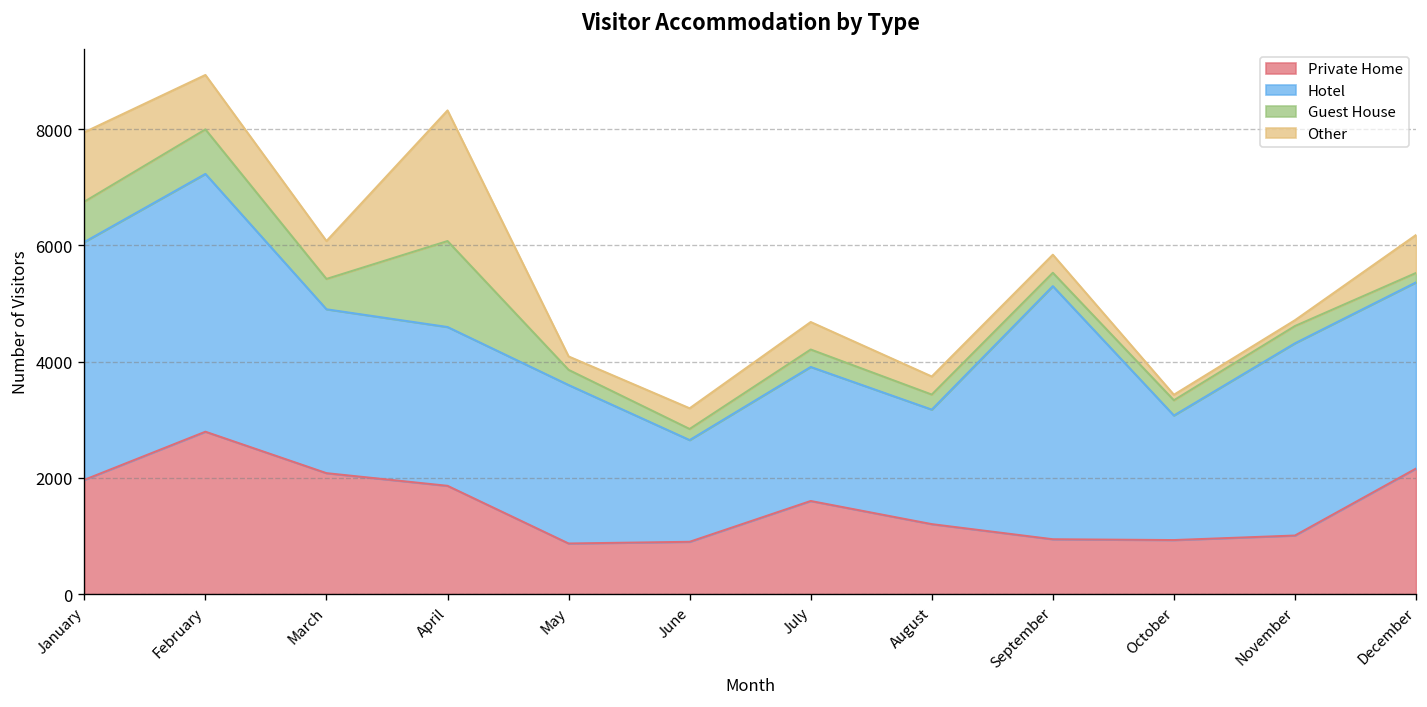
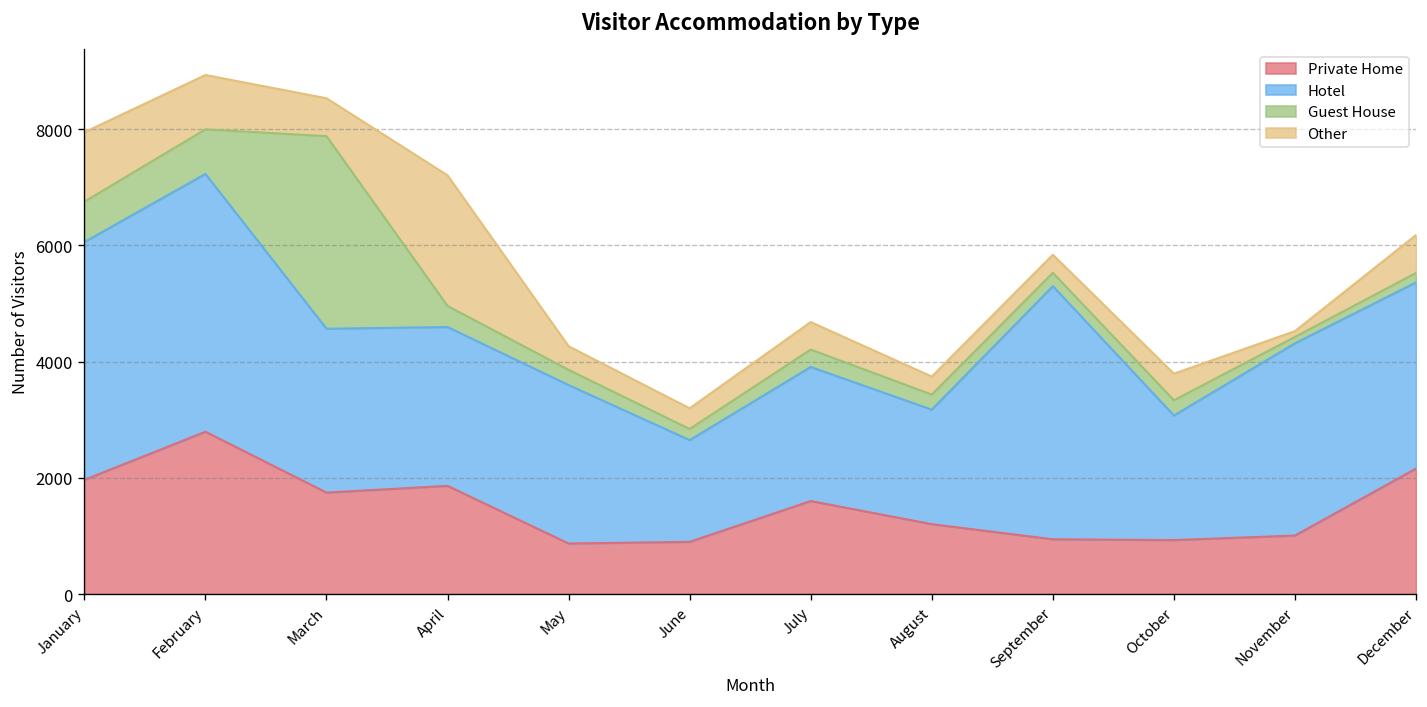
Private Home, March: 2100 -> 1700
Guest House, March: 500 -> 3300
Guest House, April: 1500 -> 400
Other, May: 200 -> 400
Other, October: 100 -> 500
Guest House, November: 300 -> 100
